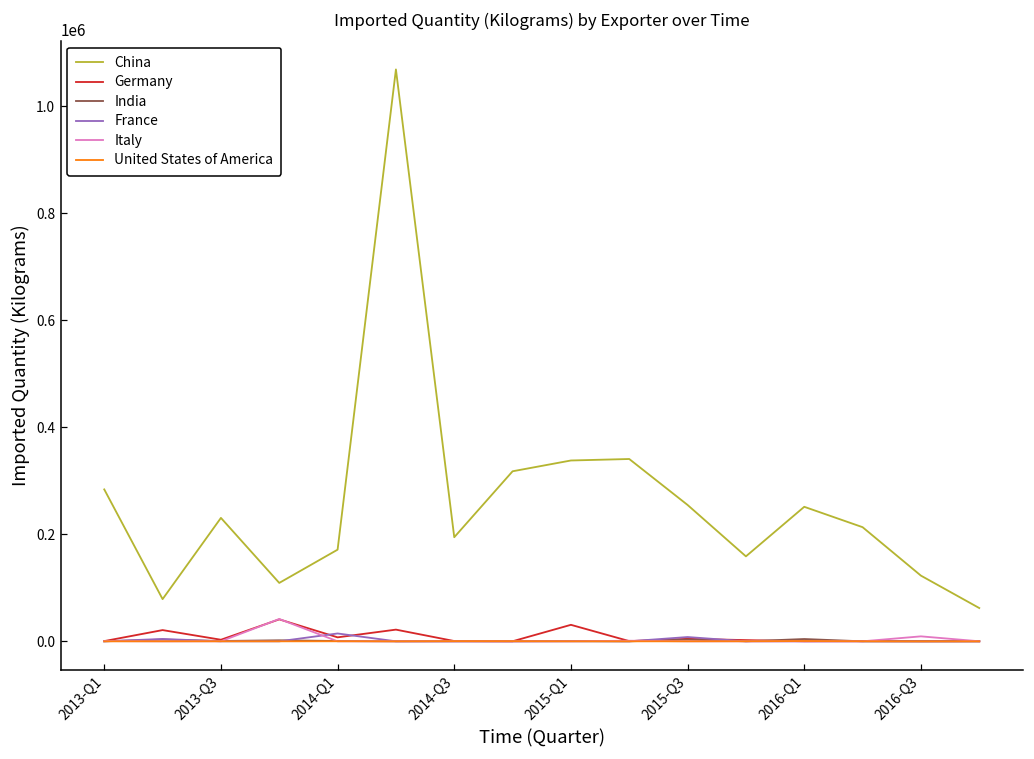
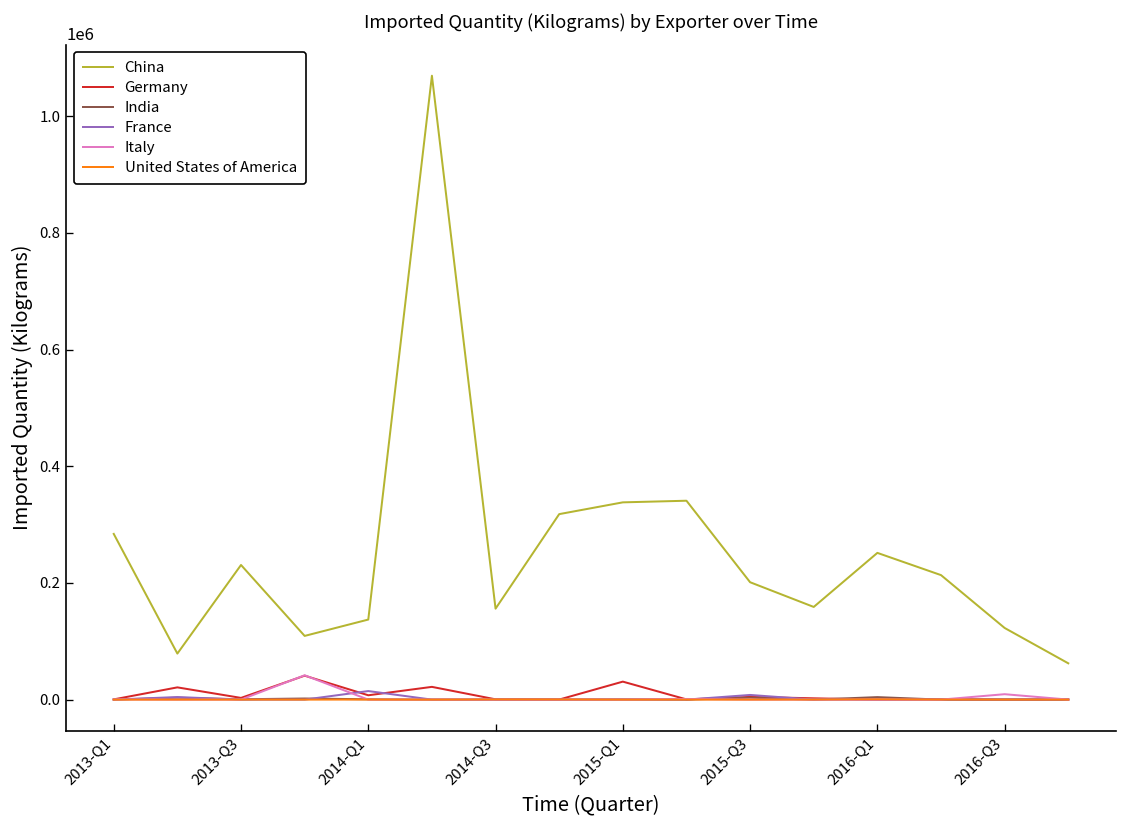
China, 2014-Q1: 170000 -> 140000
China, 2014-Q3: 190000 -> 160000
China, 2015-Q3: 250000 -> 200000
